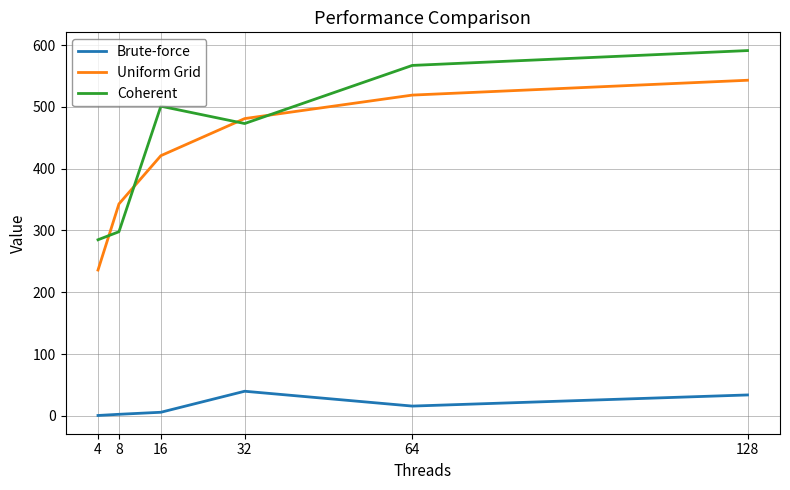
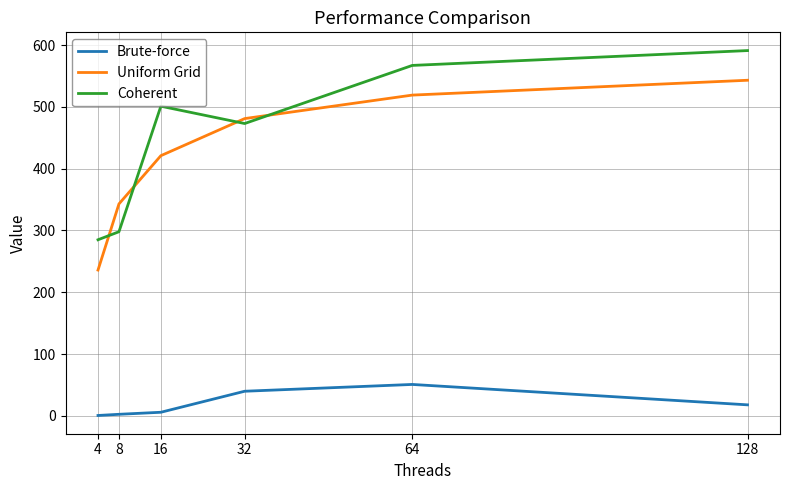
Brute-force, 64: 20 -> 50
Brute-force, 128: 30 -> 20
